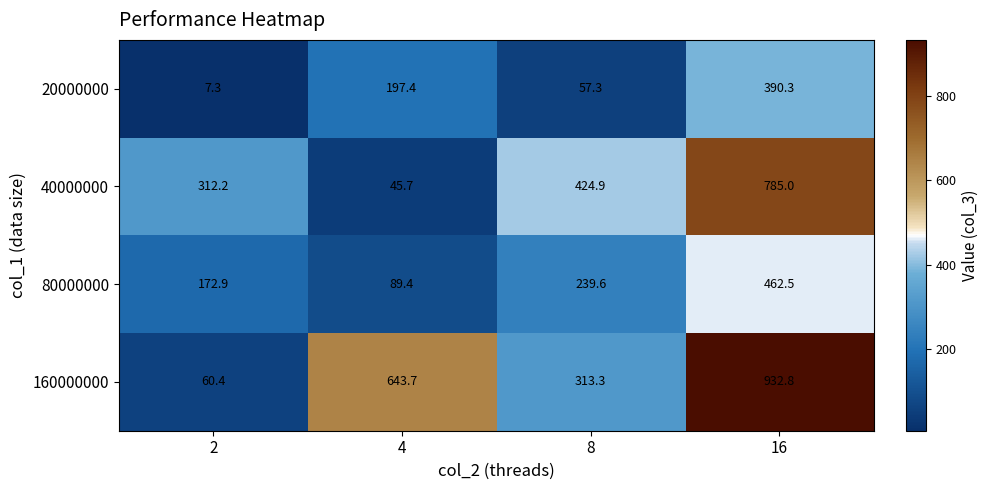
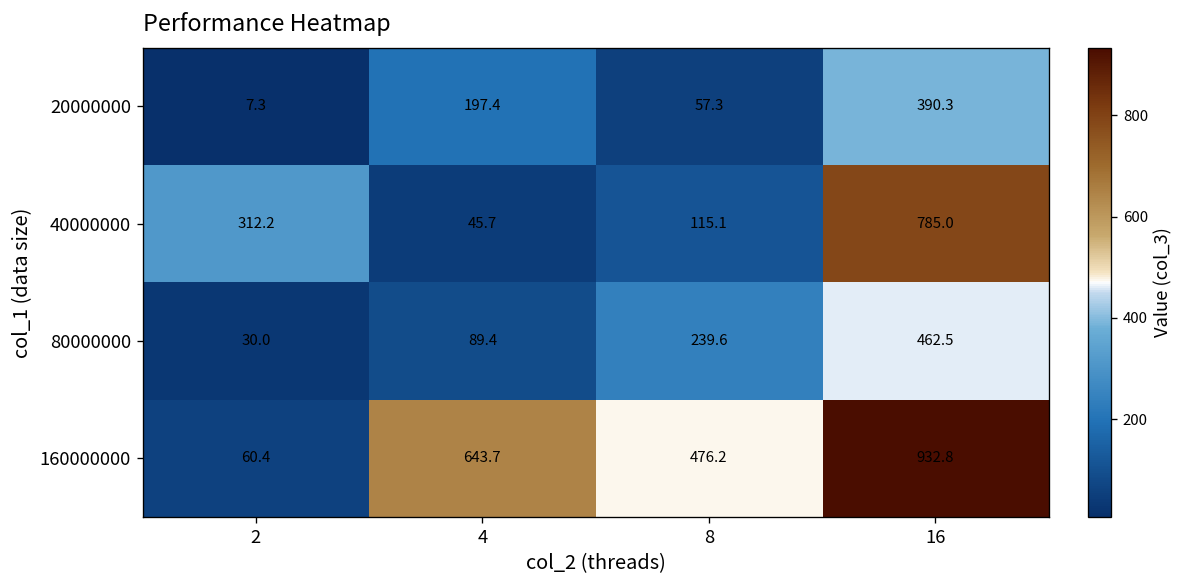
40000000, 8: 424.9 -> 115.1
80000000, 2: 172.9 -> 30.0
160000000, 8: 313.3 -> 476.2
